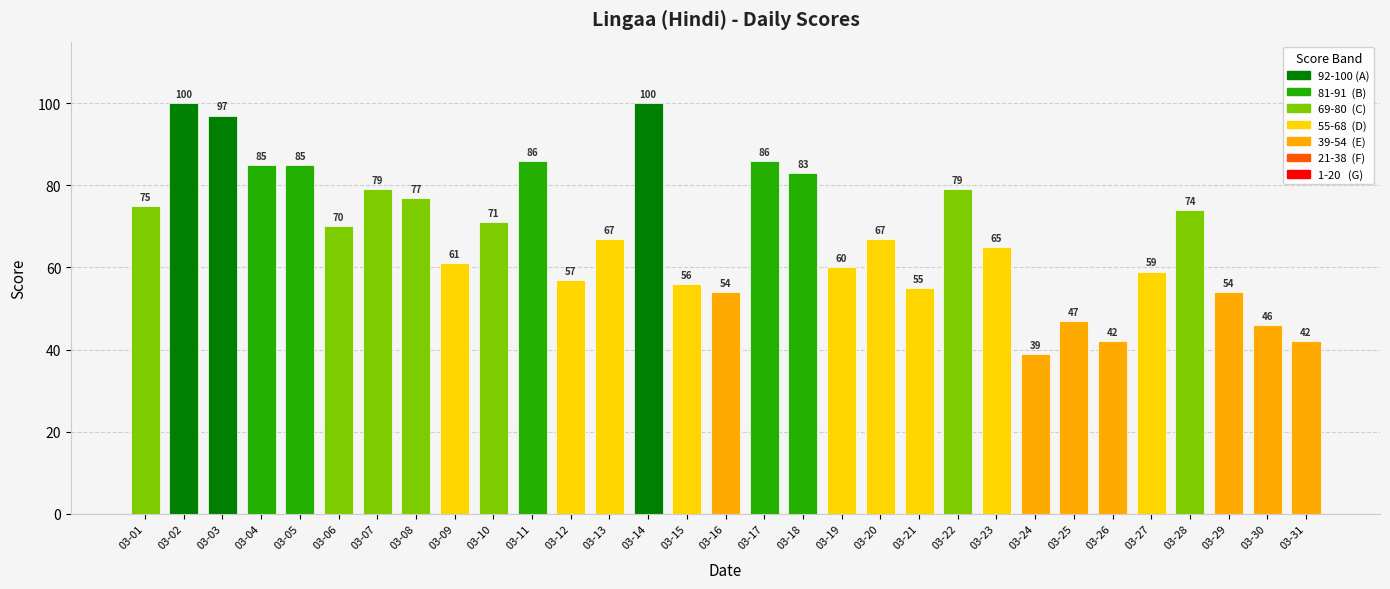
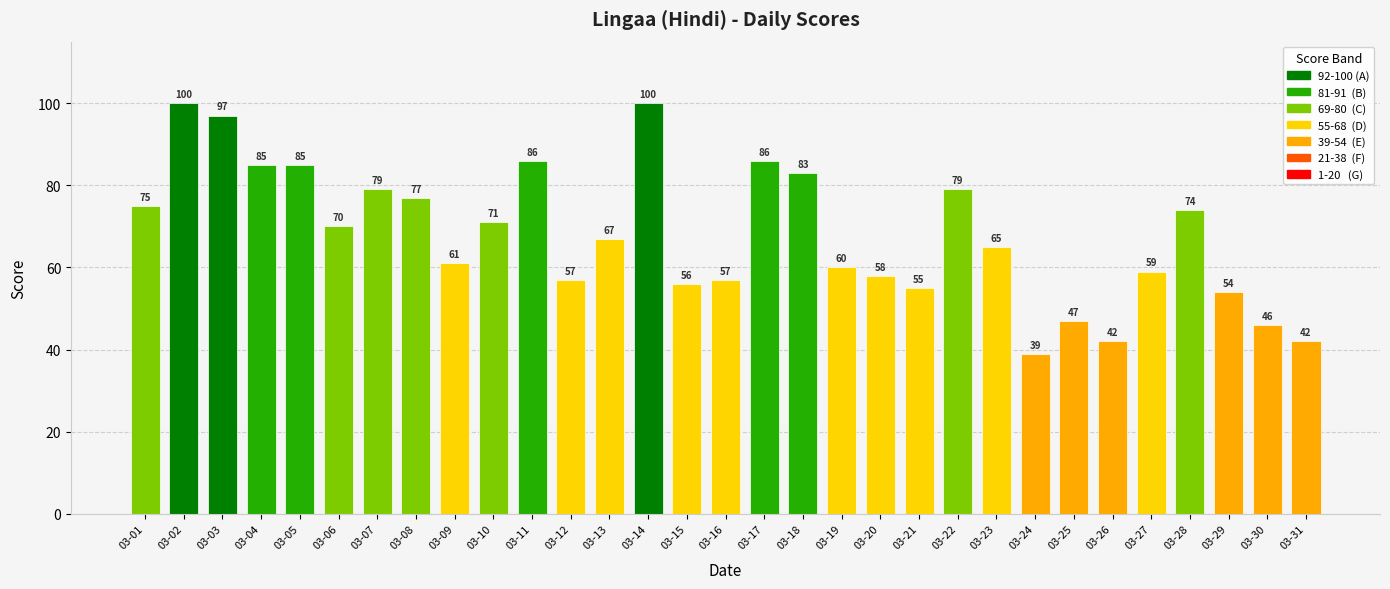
03-16: 54 -> 57
03-20: 67 -> 58
